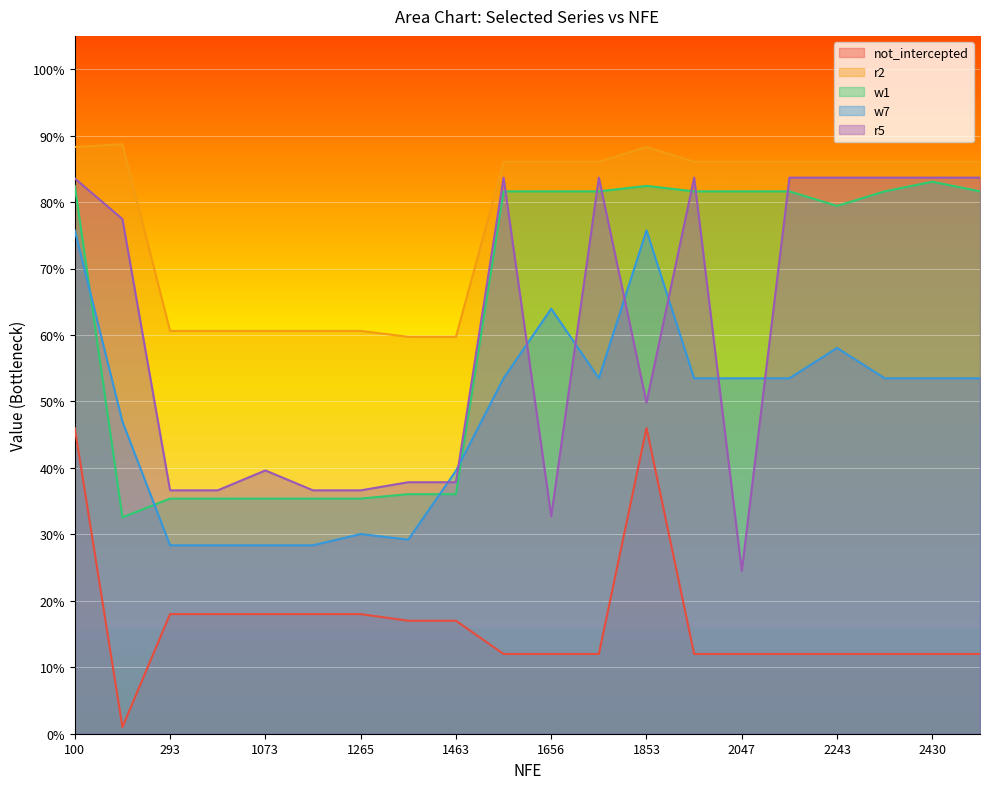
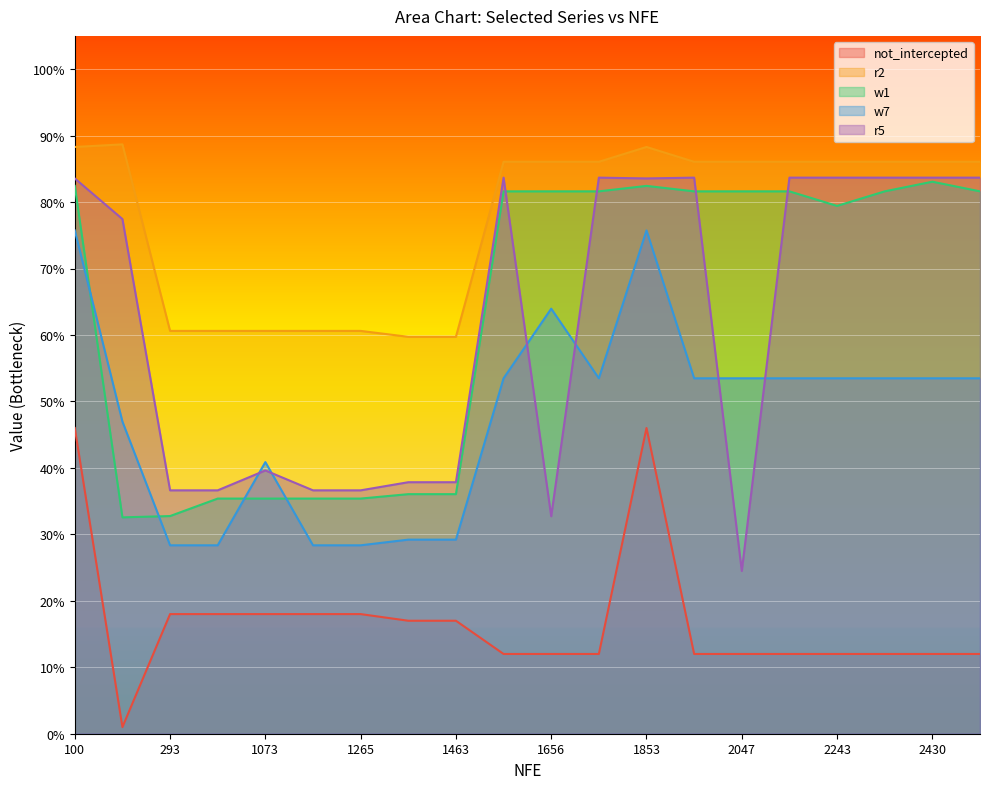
w1, 293: 35% -> 33%
w7, 1073: 28% -> 41%
w7, 1265: 30% -> 28%
w7, 1463: 40% -> 29%
r5, 1853: 50% -> 84%
w7, 2243: 58% -> 53%
